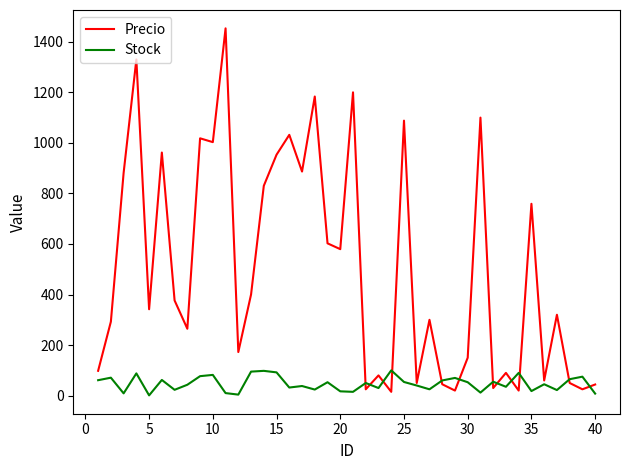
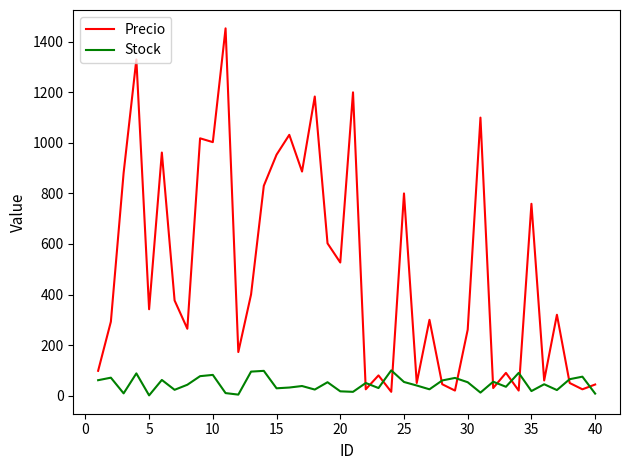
Stock, 15: 90 -> 30
Precio, 20: 580 -> 530
Precio, 25: 1090 -> 800
Precio, 30: 150 -> 260
